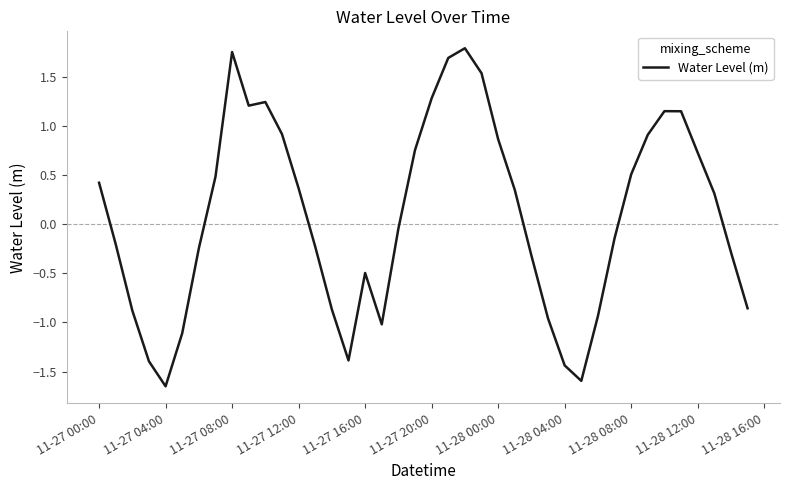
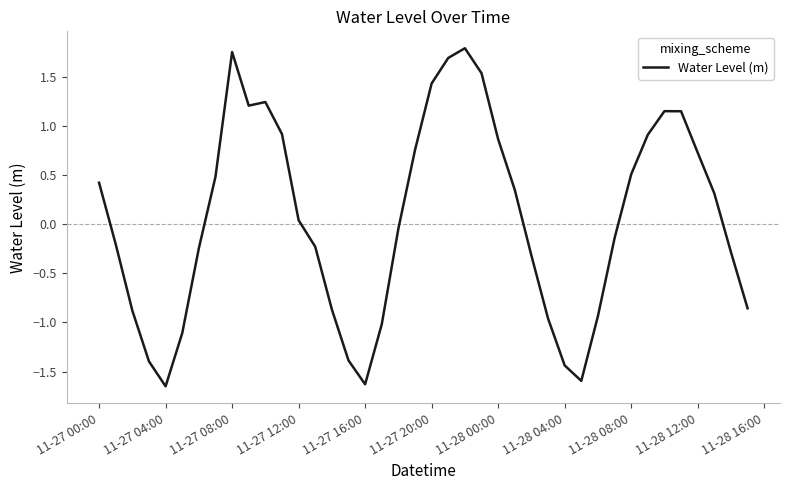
11-27 12:00: 0.4 -> 0.0
11-27 16:00: -0.5 -> -1.6
11-27 20:00: 1.3 -> 1.4
